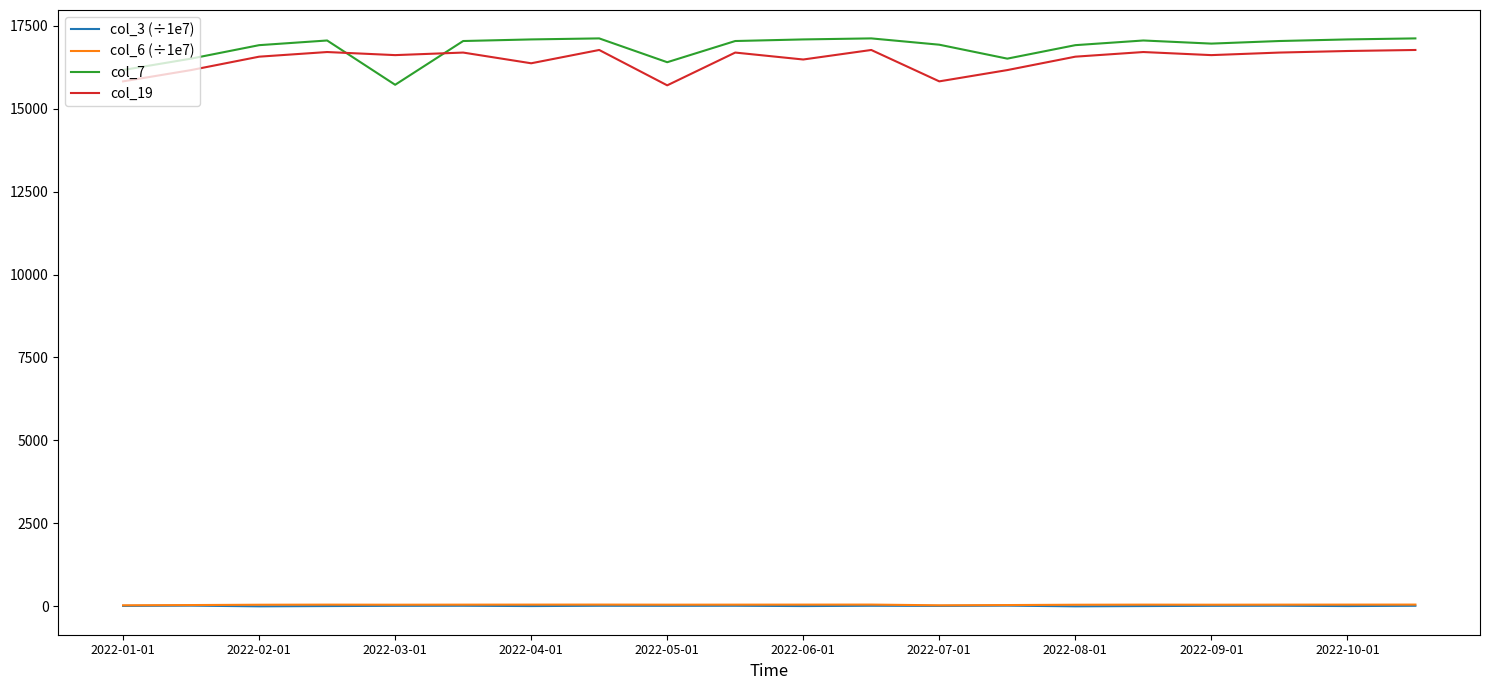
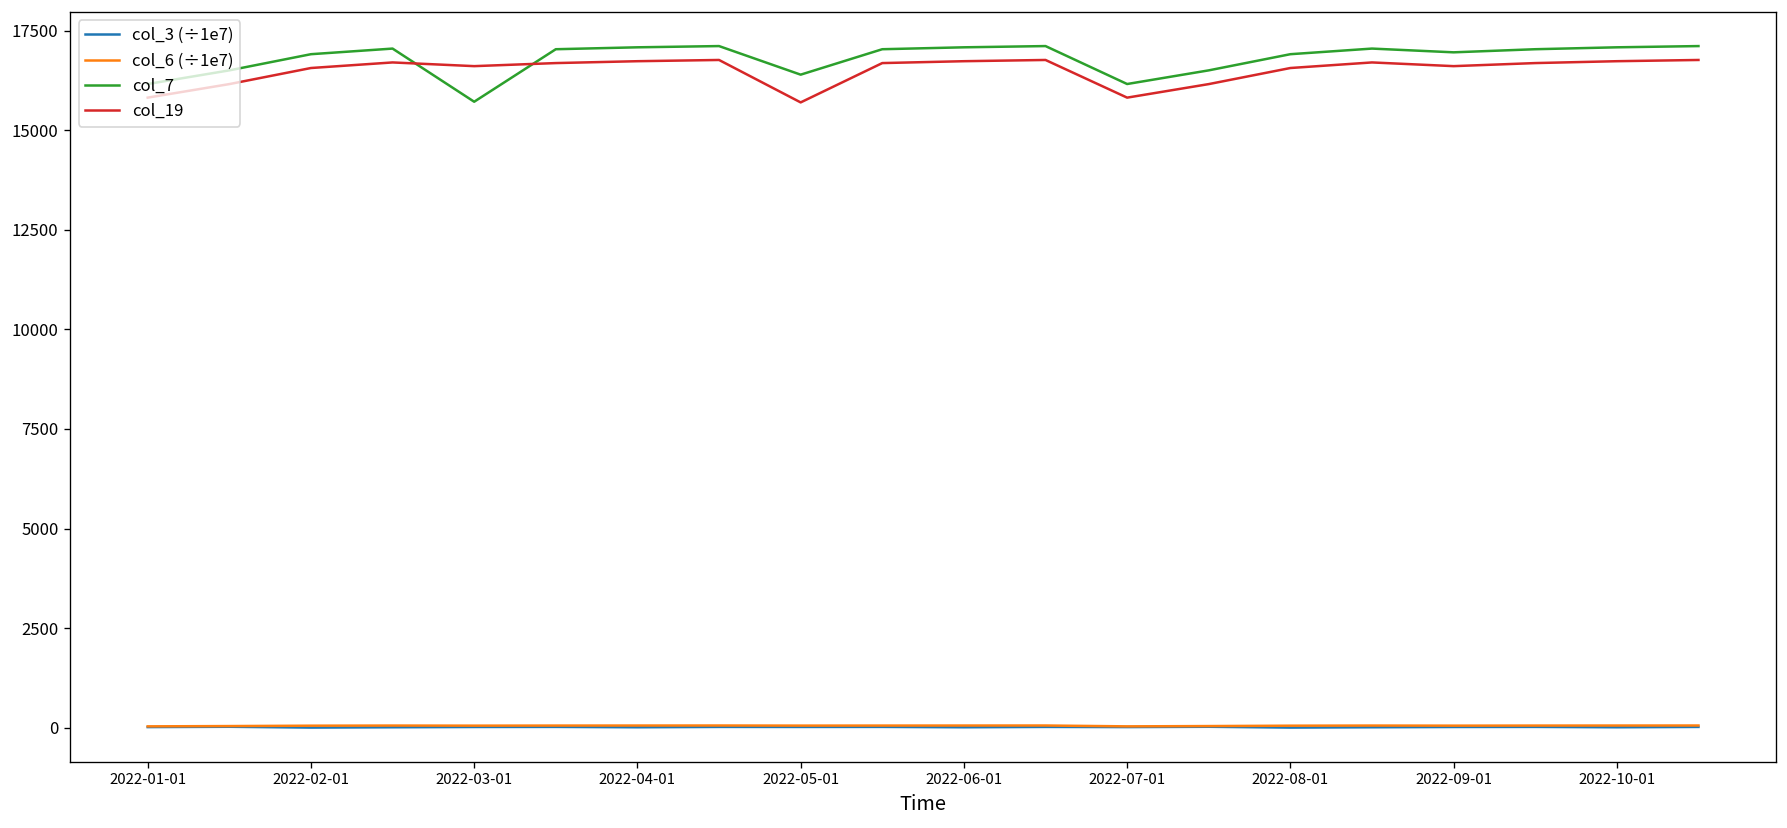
col_19, 2022-04-01: 16400 -> 16700
col_19, 2022-06-01: 16500 -> 16700
col_7, 2022-07-01: 16900 -> 16200
